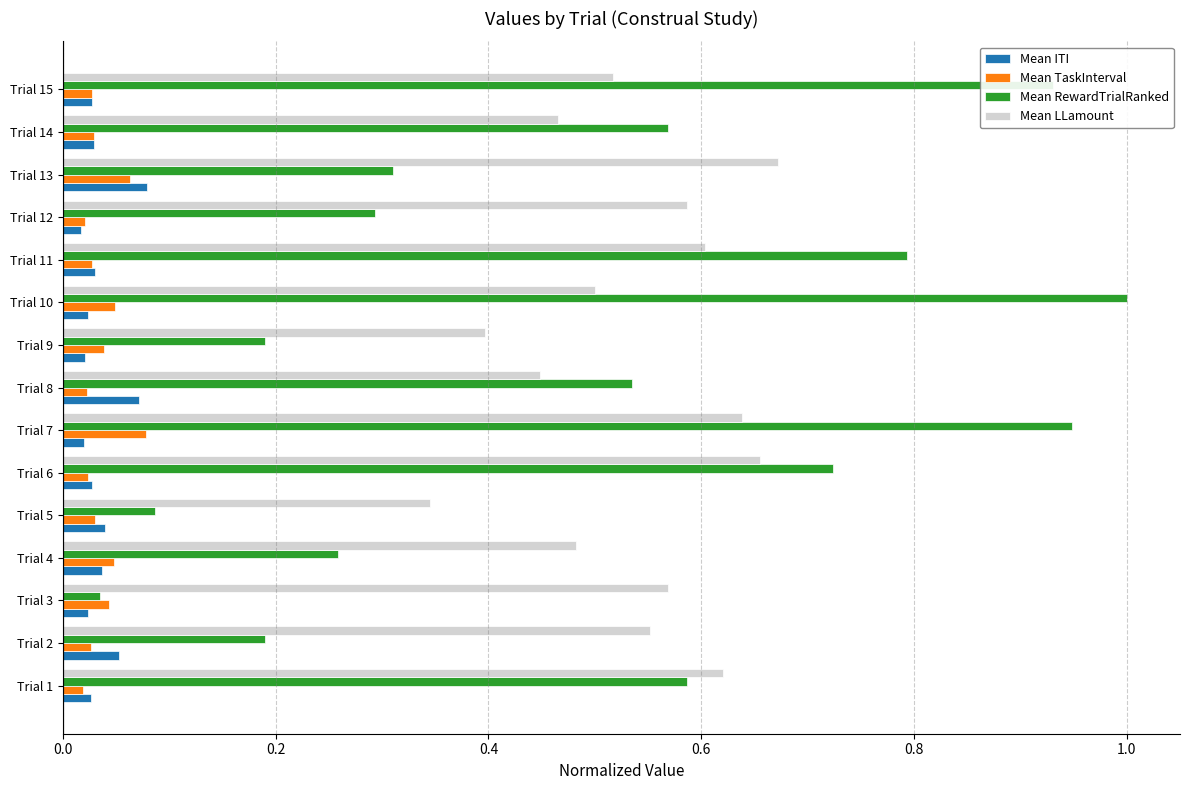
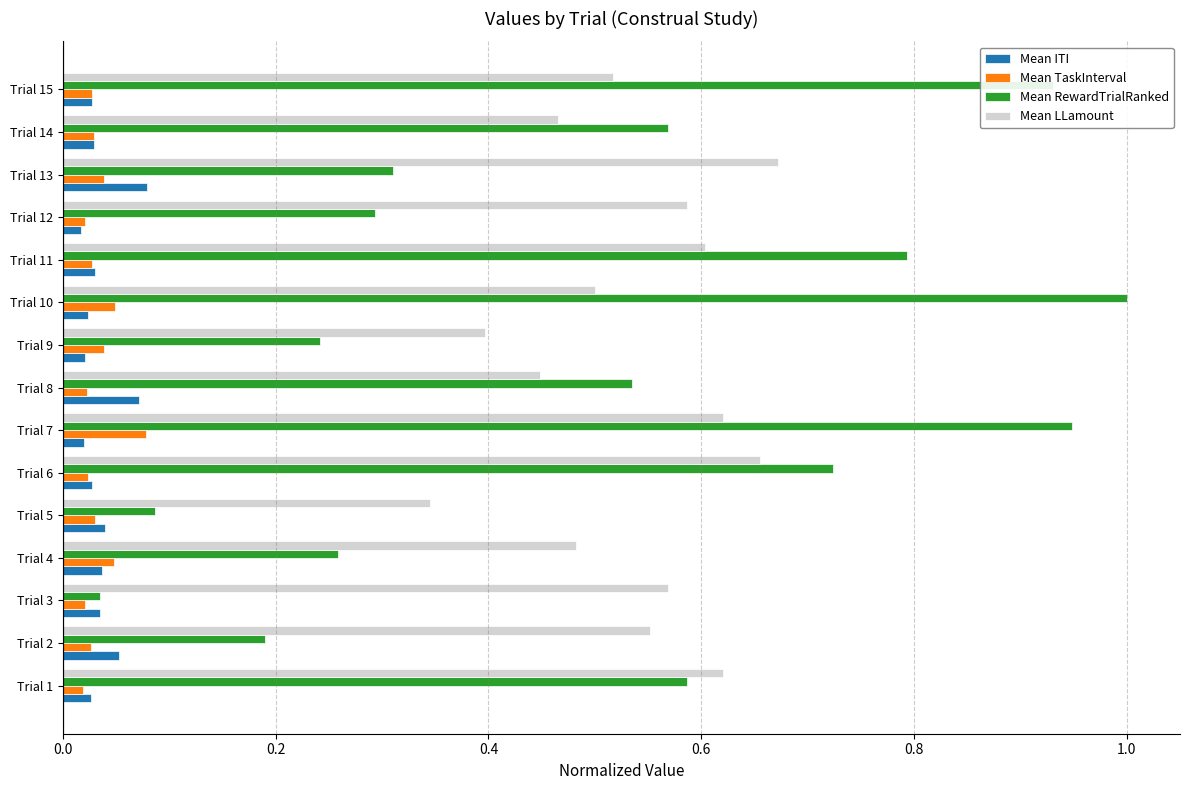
Mean TaskInterval, Trial 13: 0.063 -> 0.038
Mean RewardTrialRanked, Trial 9: 0.190 -> 0.241
Mean LLamount, Trial 7: 0.638 -> 0.621
Mean TaskInterval, Trial 3: 0.043 -> 0.021
Mean ITI, Trial 3: 0.023 -> 0.035
